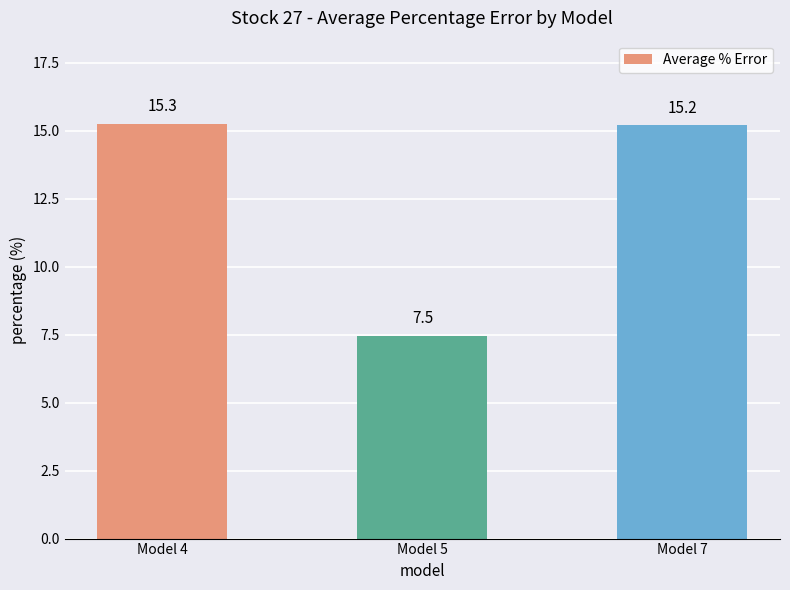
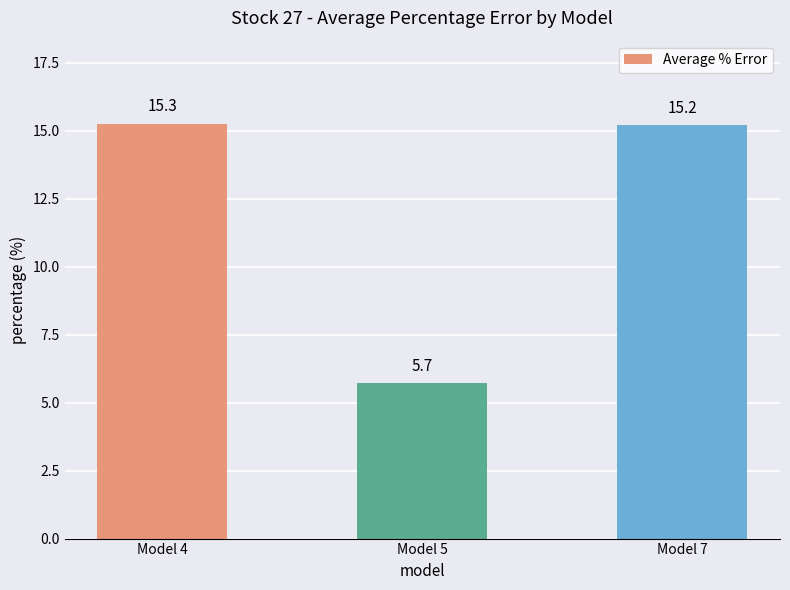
Model 5: 7.5 -> 5.7
